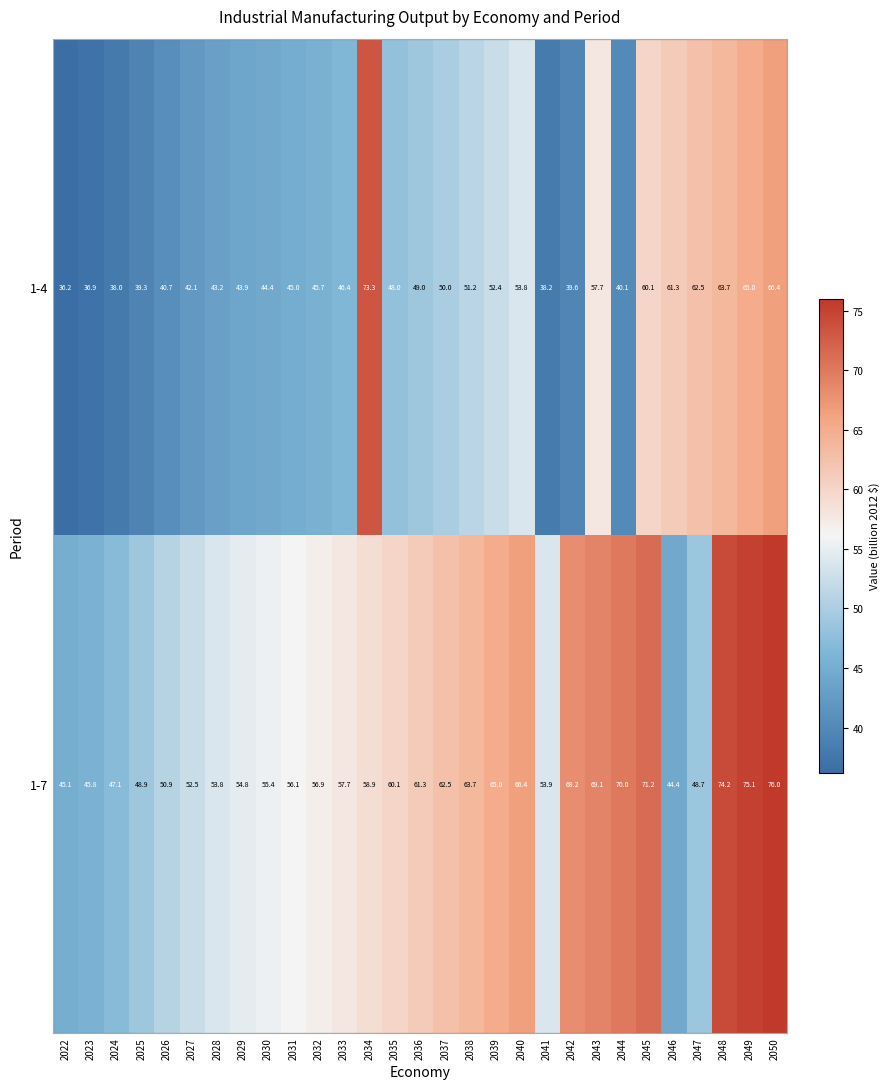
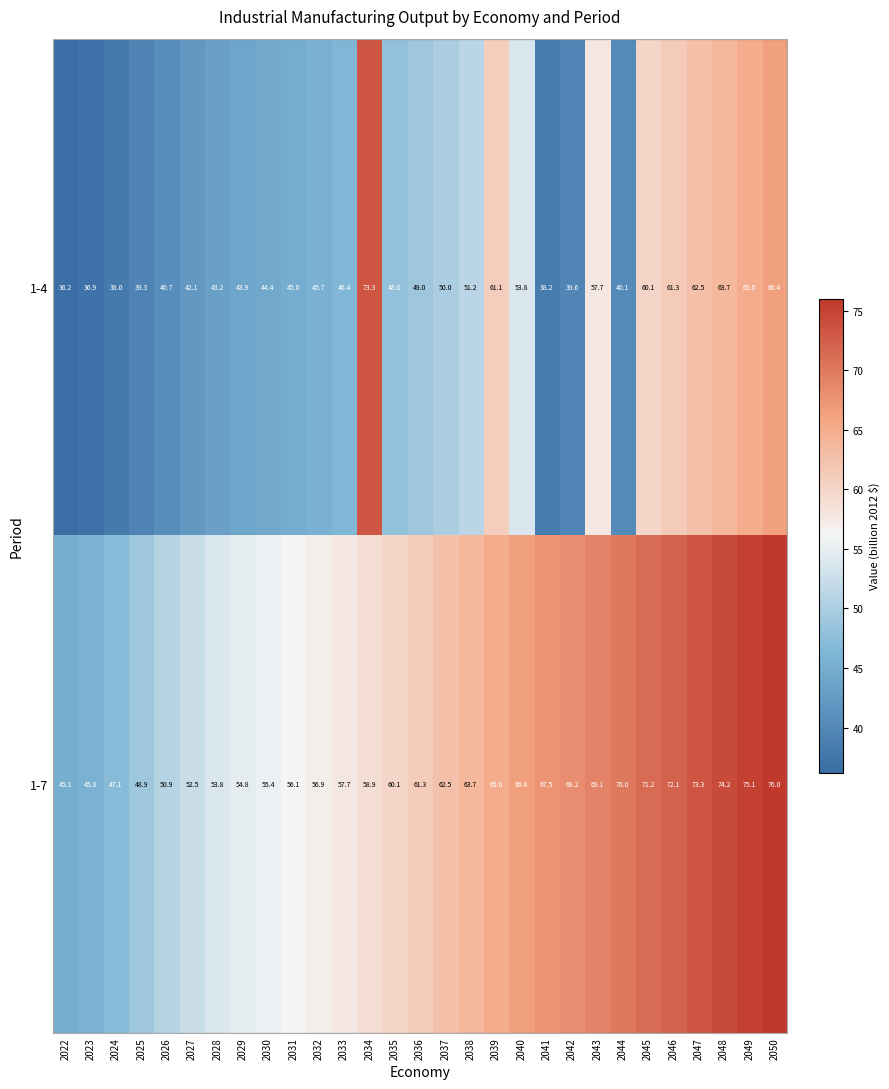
1-4, 2039: 52.4 -> 61.1
1-7, 2041: 53.9 -> 67.5
1-7, 2046: 44.4 -> 72.1
1-7, 2047: 48.7 -> 73.3
